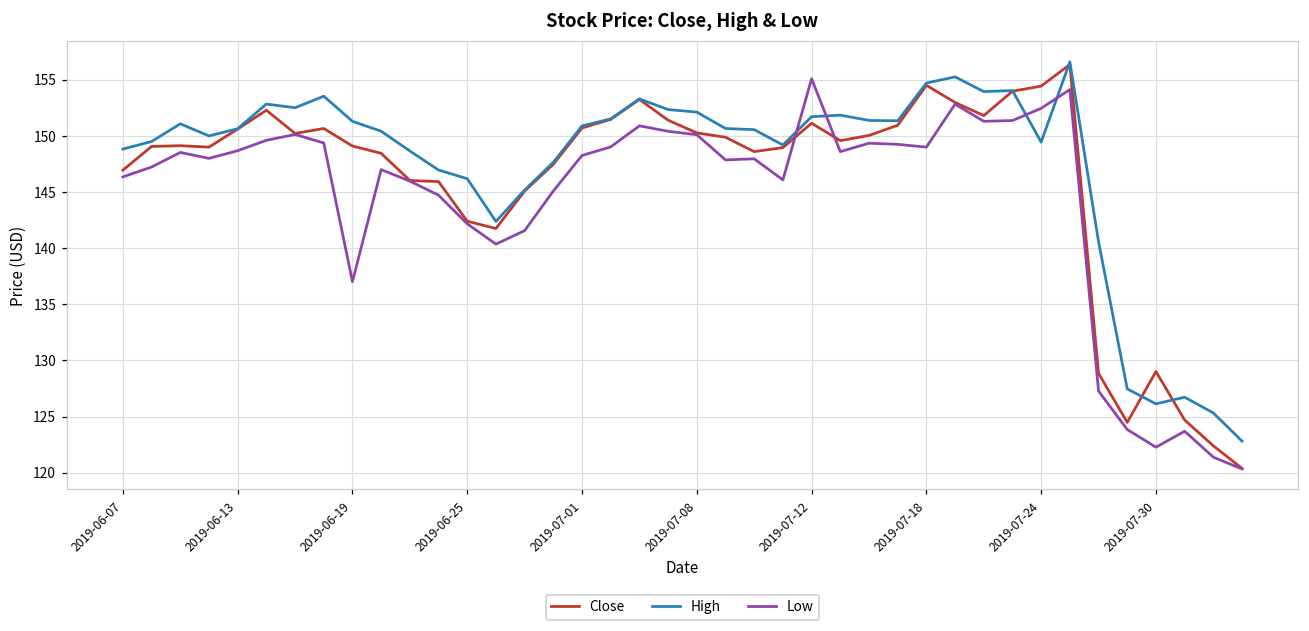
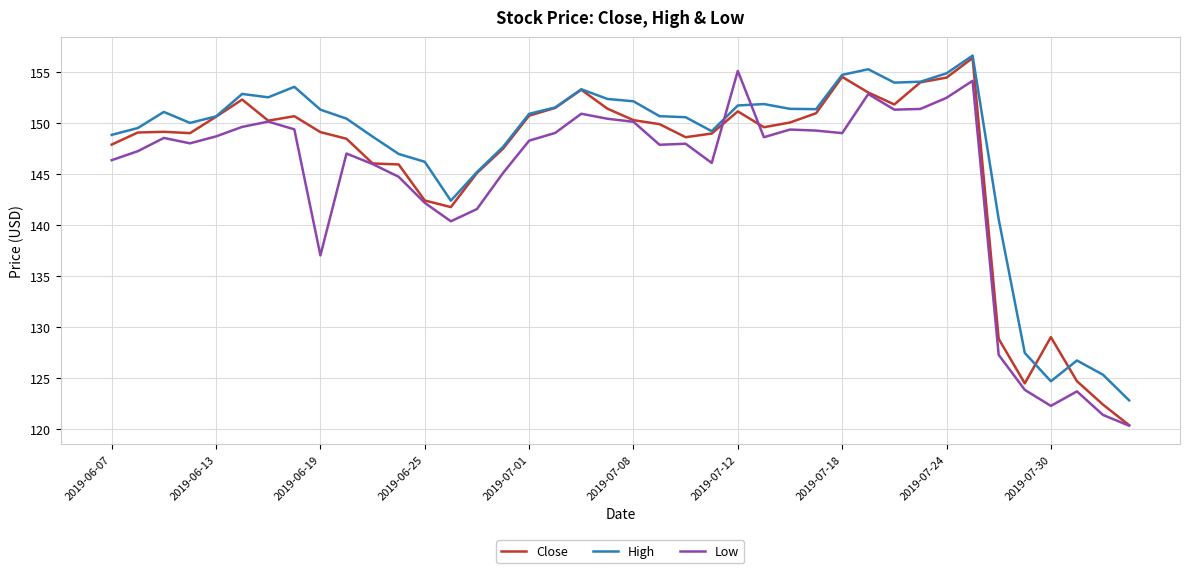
Close, 2019-06-07: 146.9 -> 147.9
High, 2019-07-24: 149.5 -> 154.9
High, 2019-07-30: 126.1 -> 124.7
